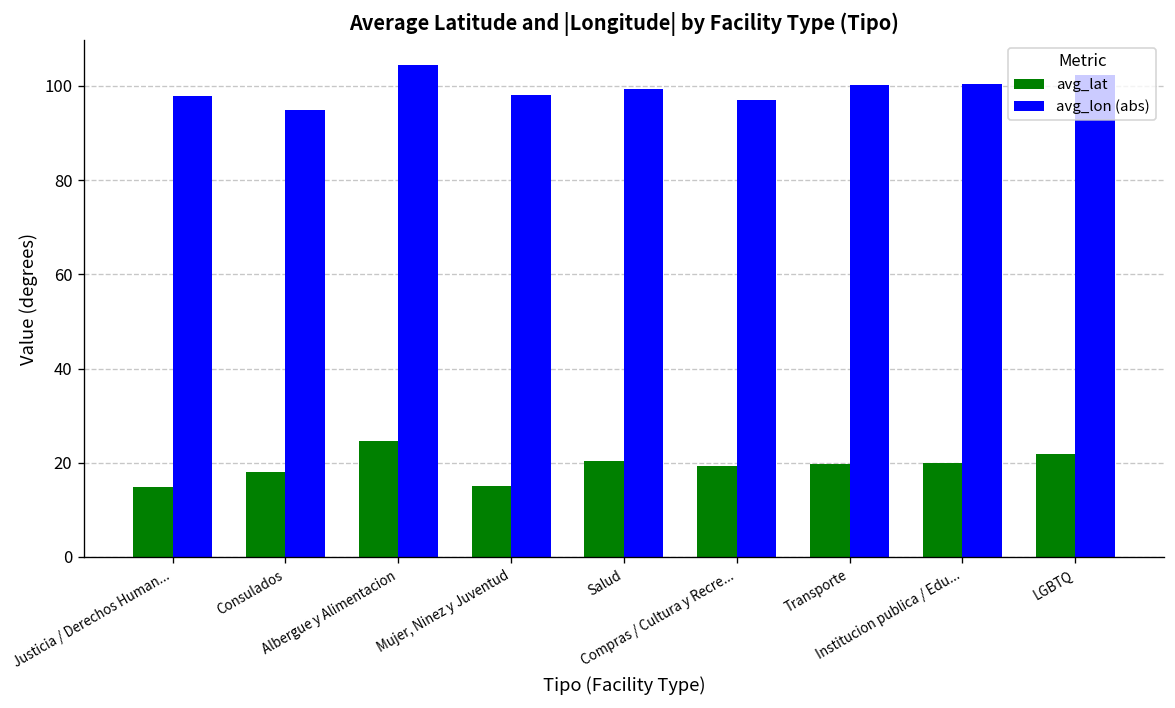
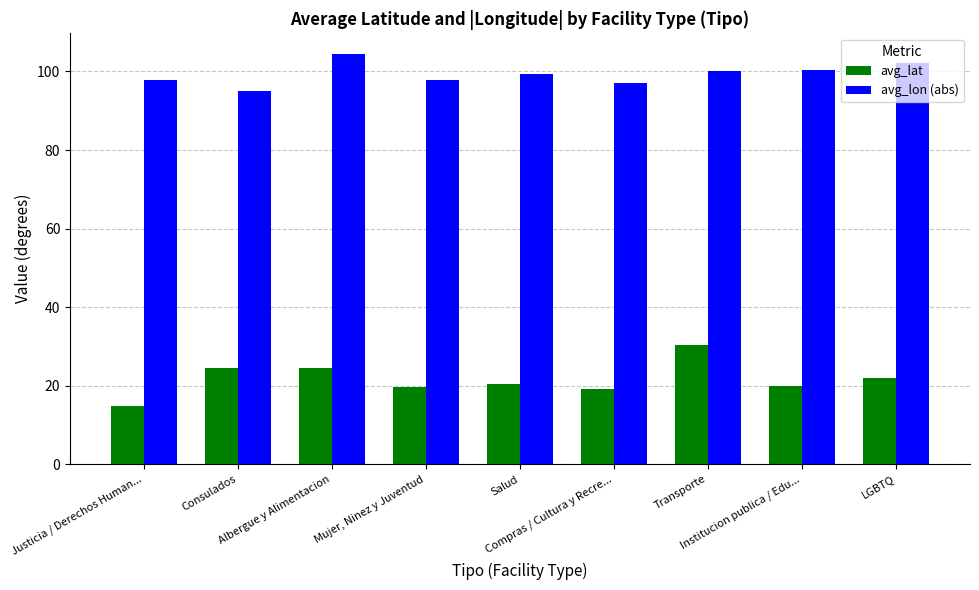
avg_lat, Consulados: 18 -> 25
avg_lat, Mujer, Ninez y Juventud: 15 -> 20
avg_lat, Transporte: 20 -> 30
